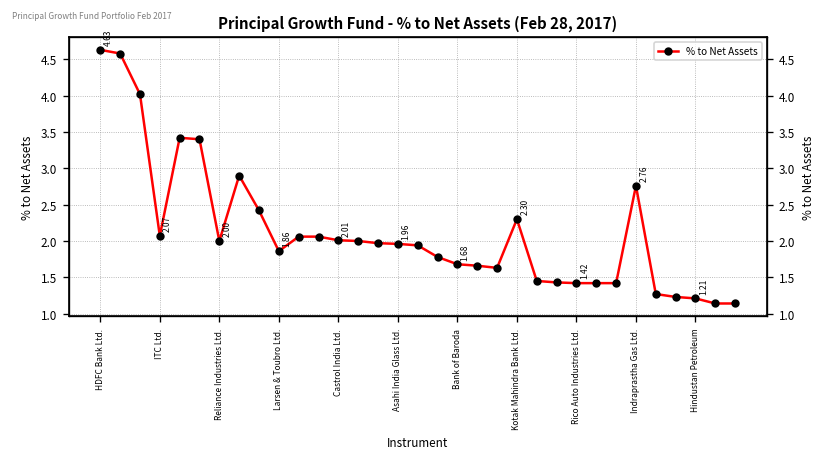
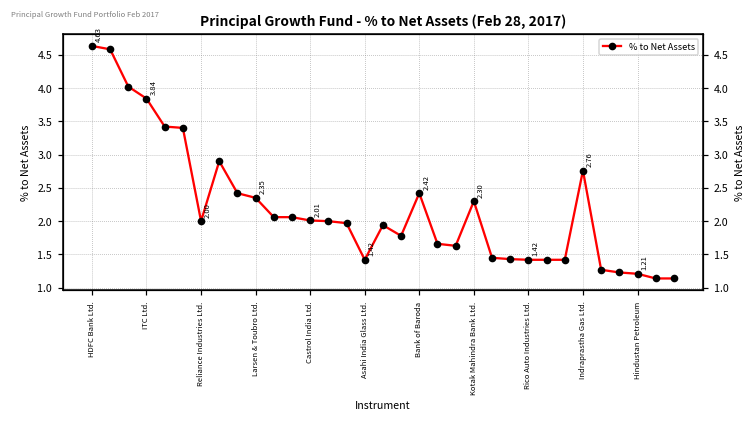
ITC Ltd.: 2.07 -> 3.84
Larsen & Toubro Ltd.: 1.86 -> 2.35
Asahi India Glass Ltd.: 1.96 -> 1.42
Bank of Baroda: 1.68 -> 2.42
